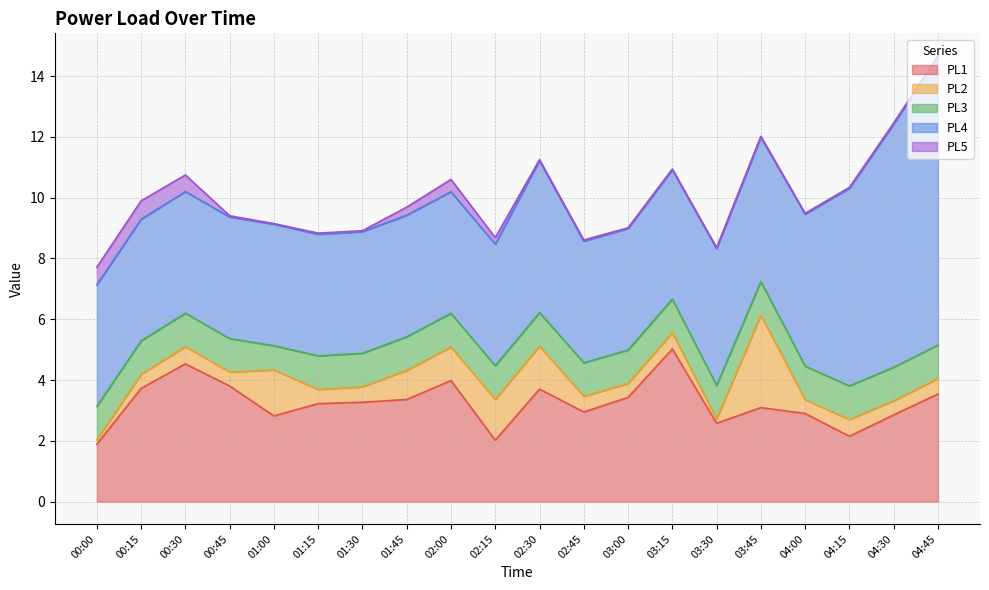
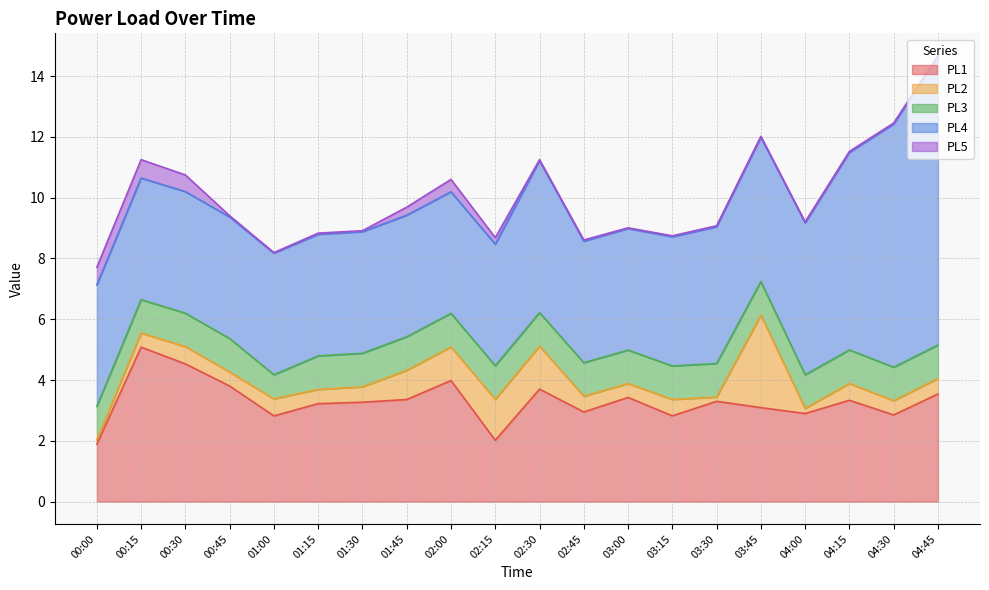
PL1, 00:15: 3.7 -> 5.1
PL2, 01:00: 1.5 -> 0.6
PL1, 03:15: 5.0 -> 2.8
PL1, 03:30: 2.6 -> 3.3
PL2, 04:00: 0.5 -> 0.2
PL1, 04:15: 2.2 -> 3.3
